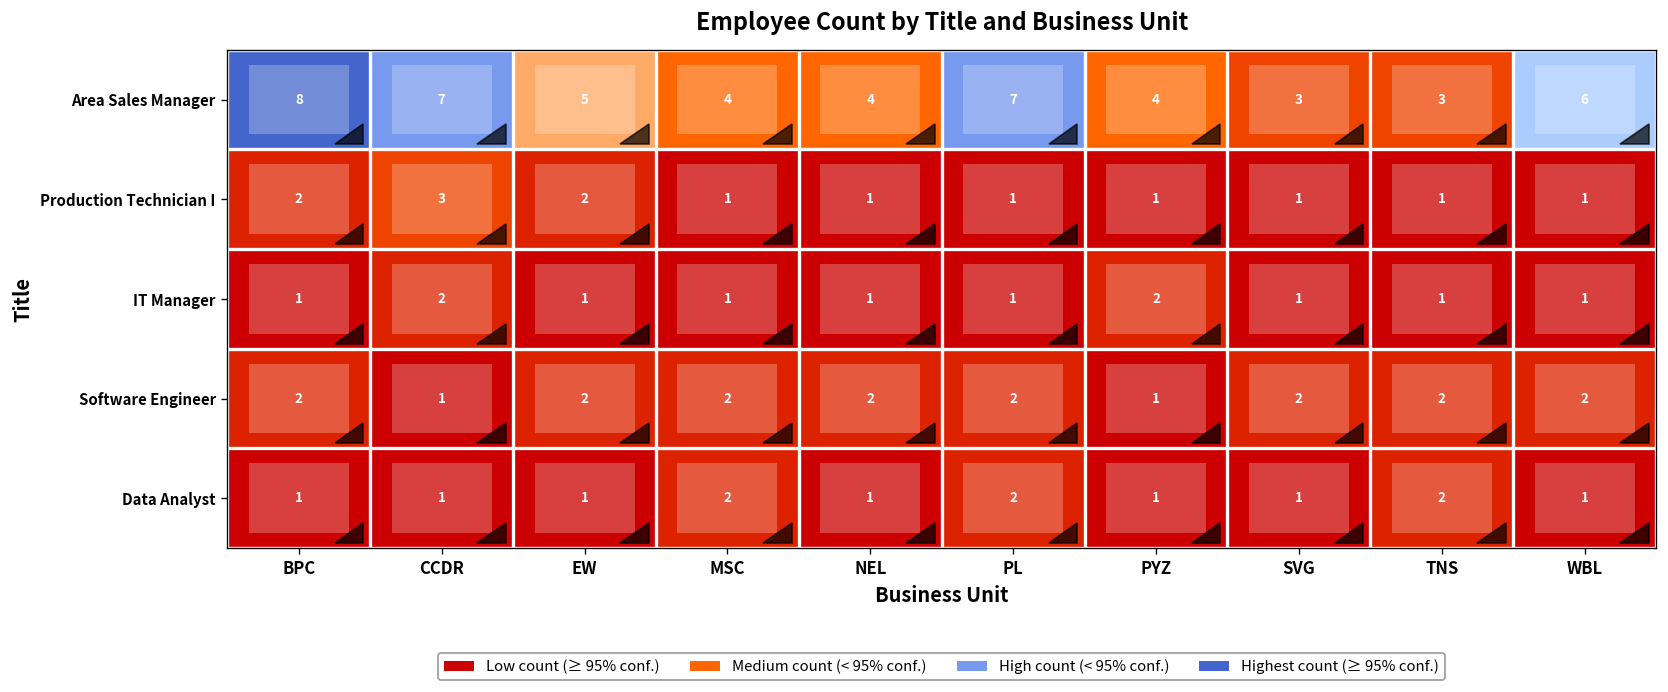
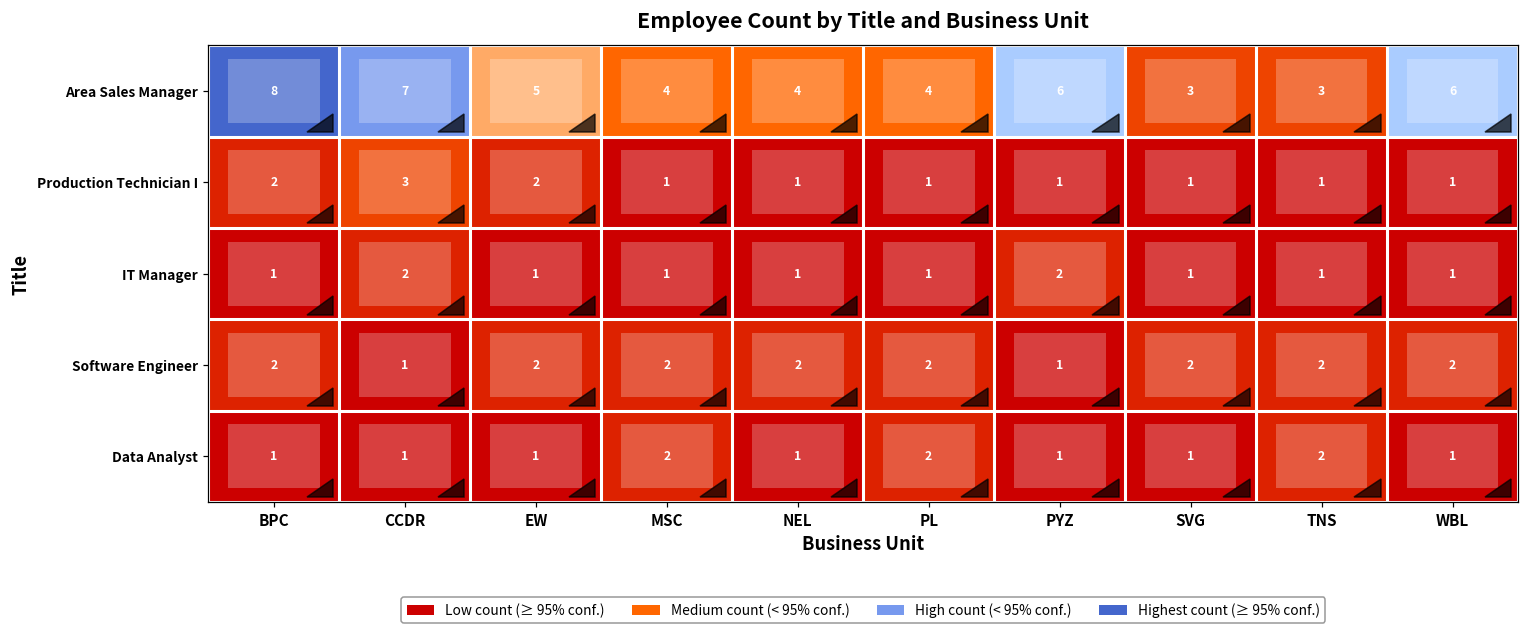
Area Sales Manager, PL: 7 -> 4
Area Sales Manager, PYZ: 4 -> 6
